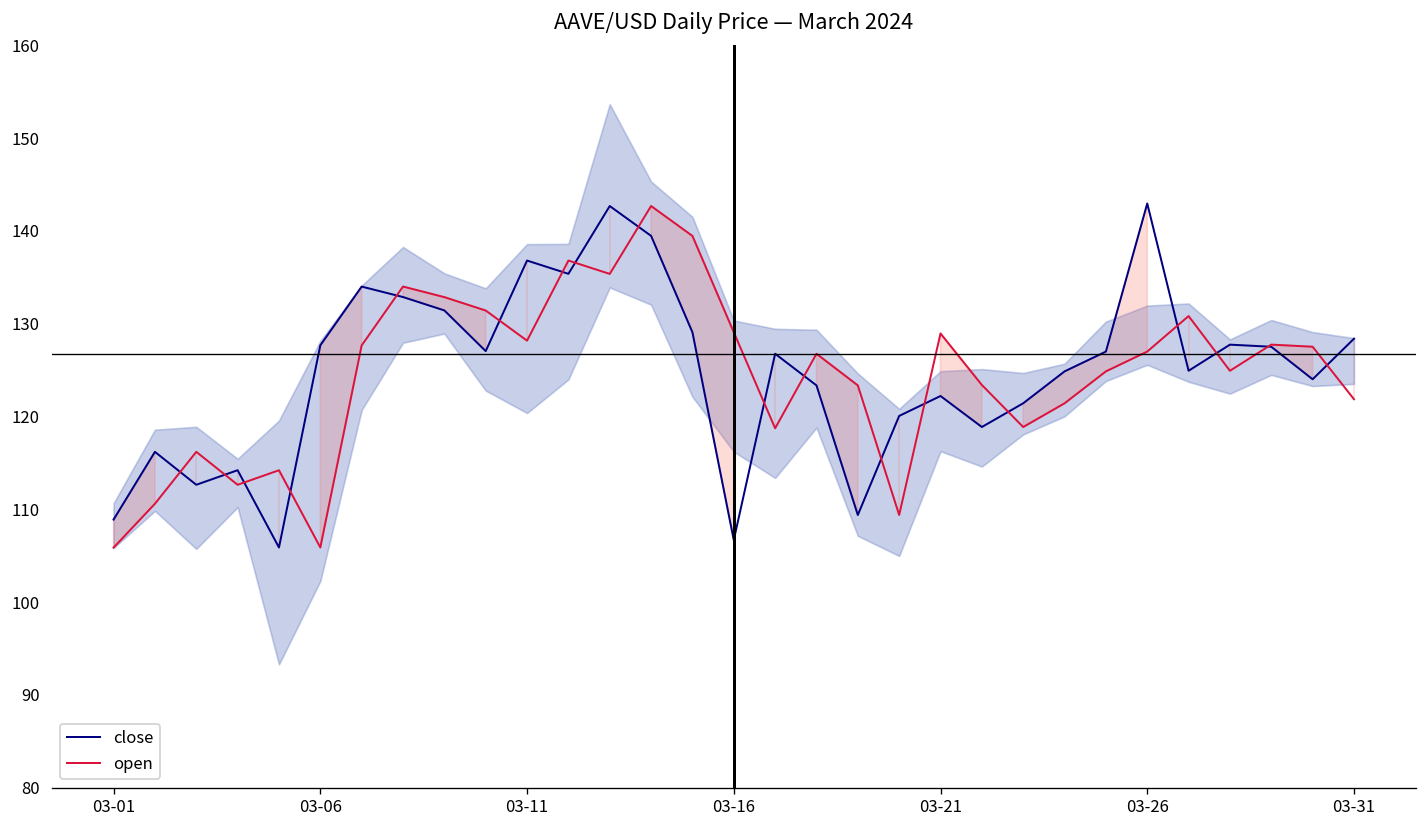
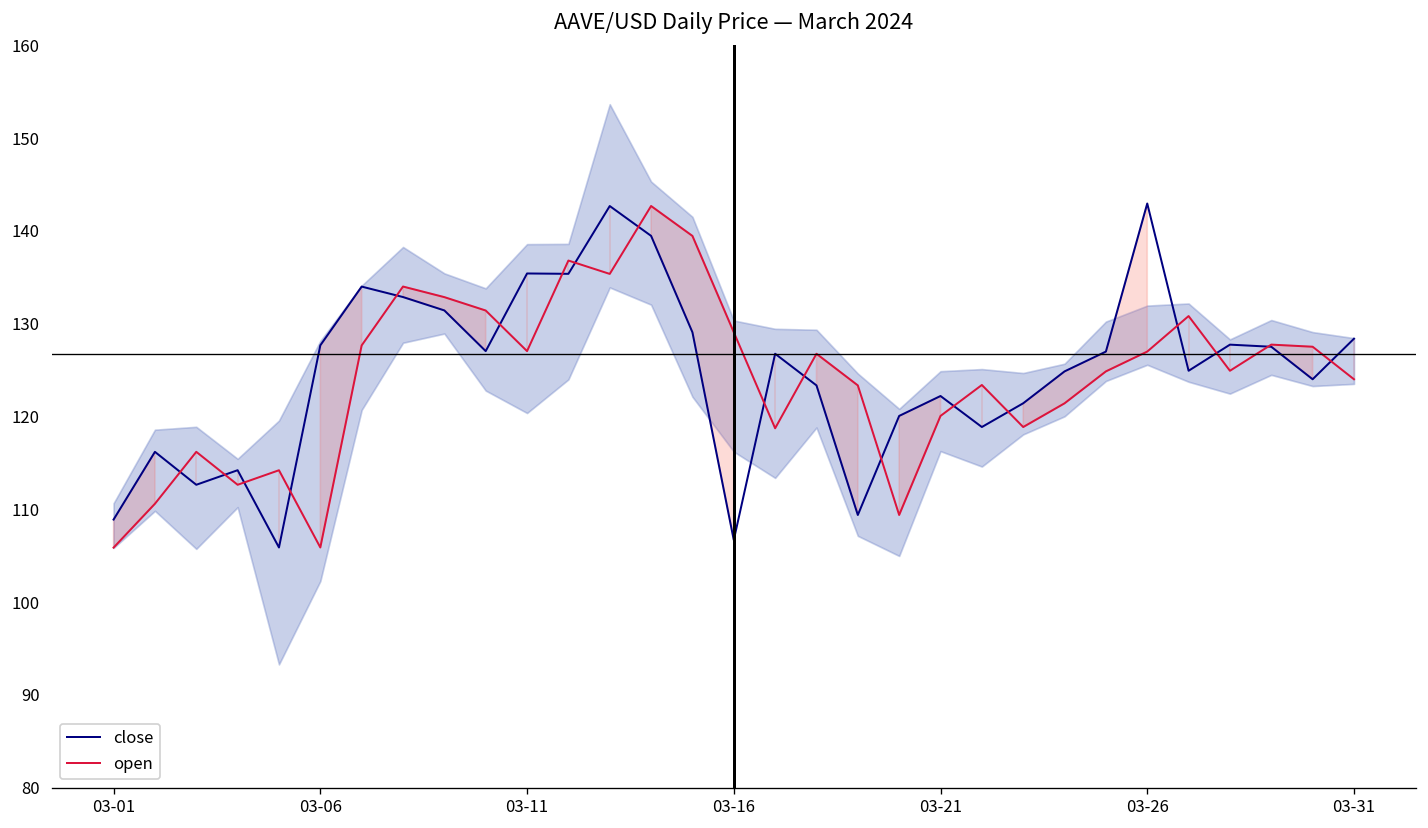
close, 03-11: 137 -> 135
open, 03-11: 128 -> 127
open, 03-21: 129 -> 120
open, 03-31: 122 -> 124
